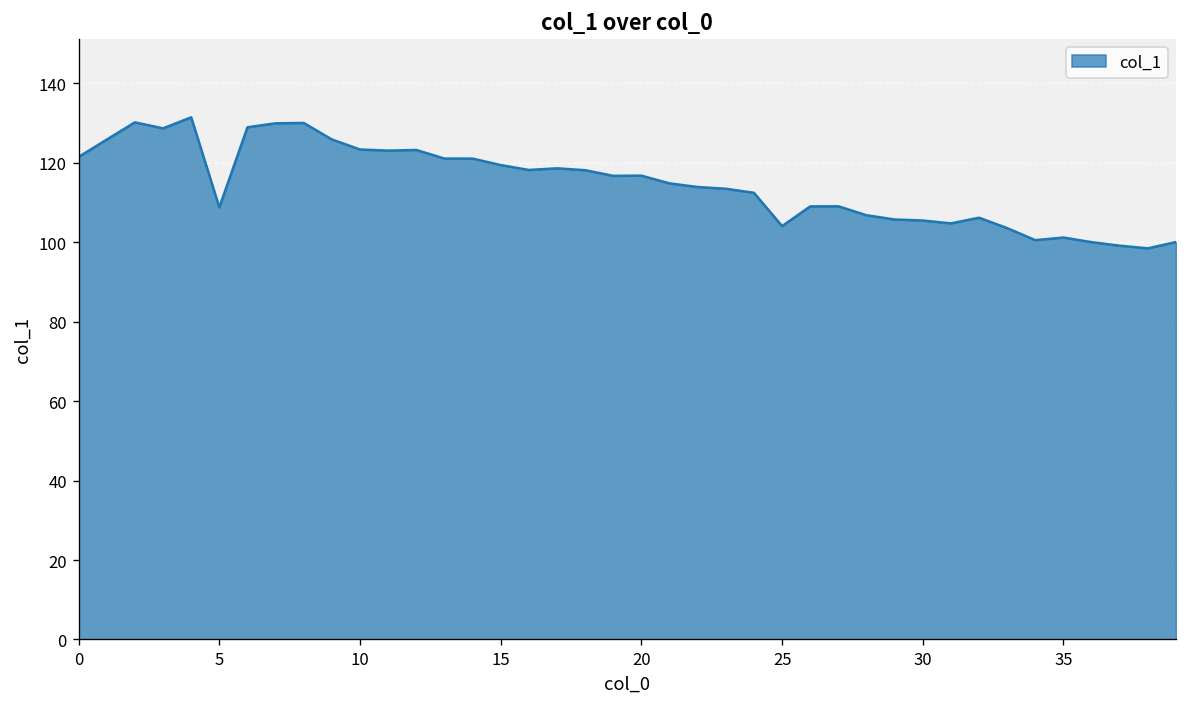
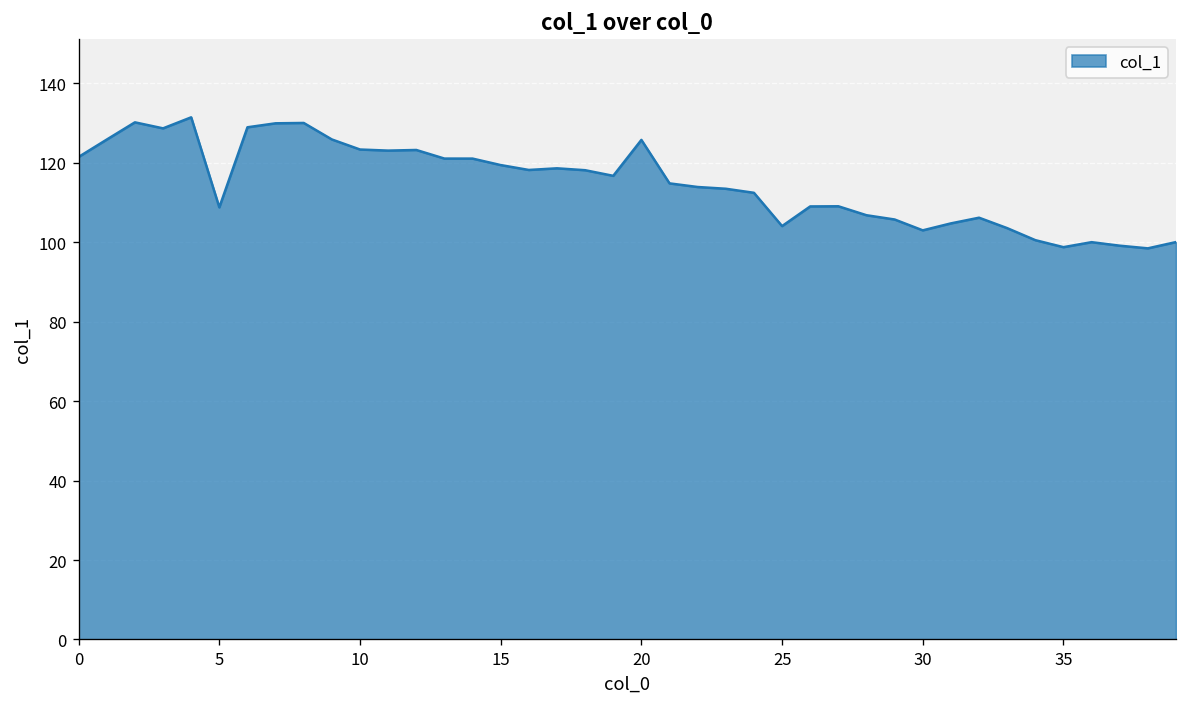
20: 117 -> 126
30: 105 -> 103
35: 101 -> 99
